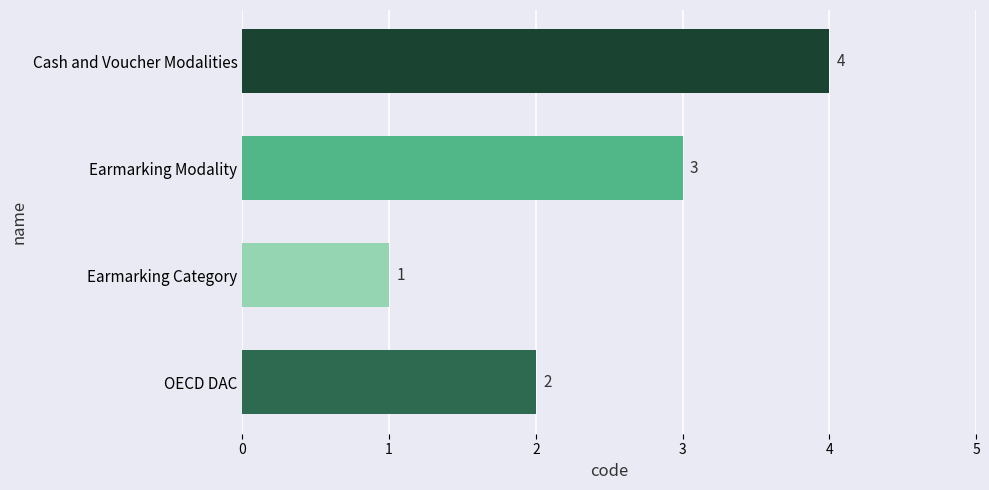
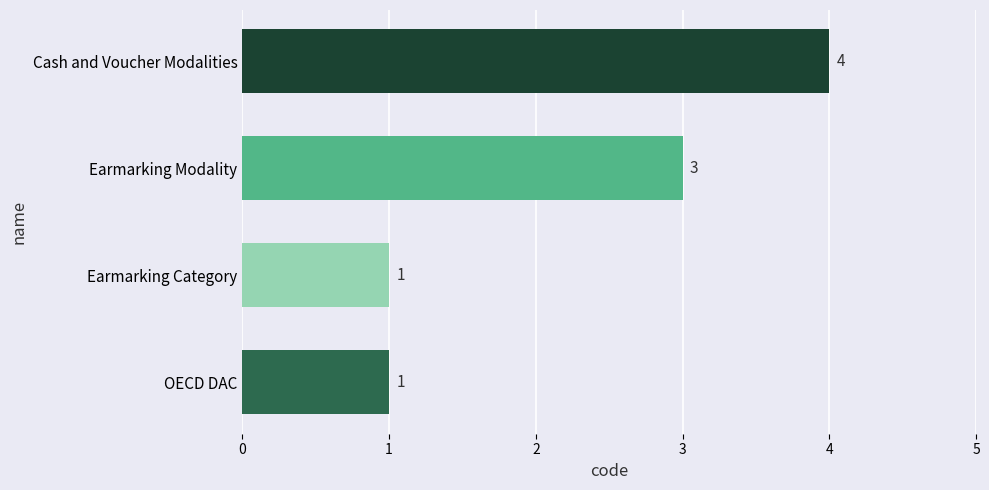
OECD DAC: 2 -> 1
